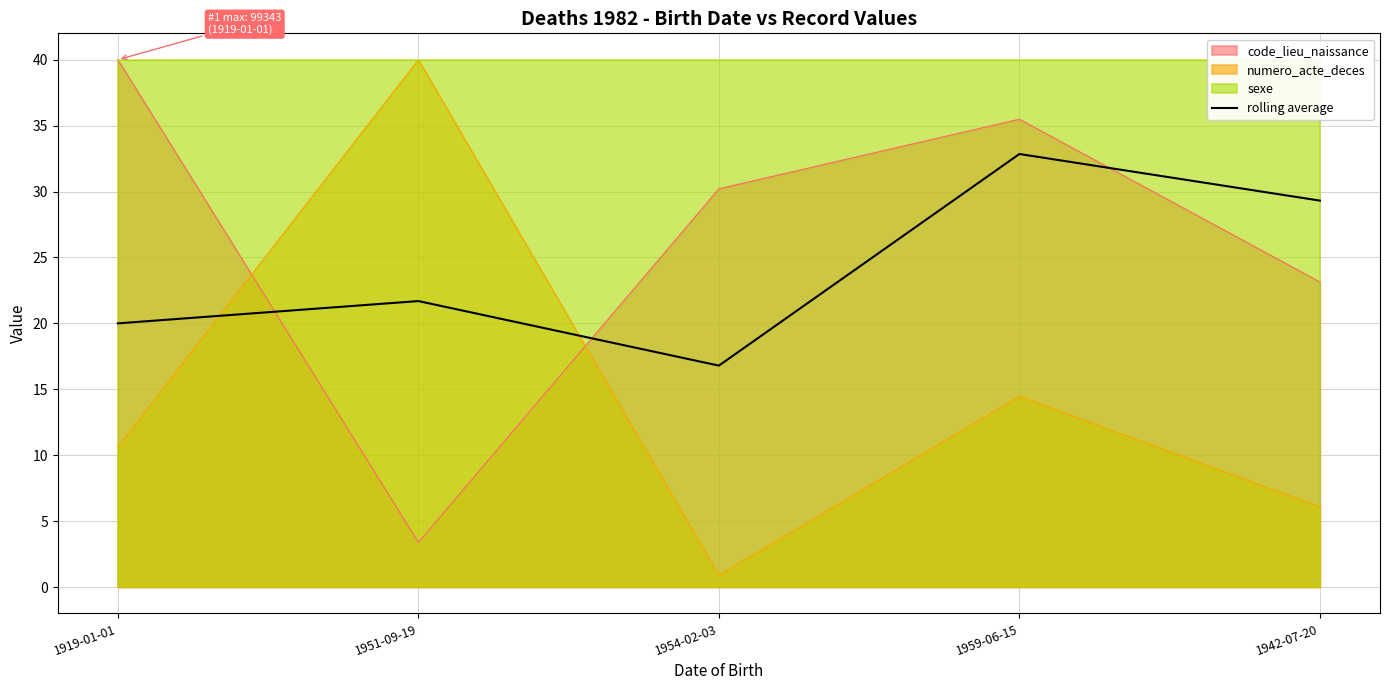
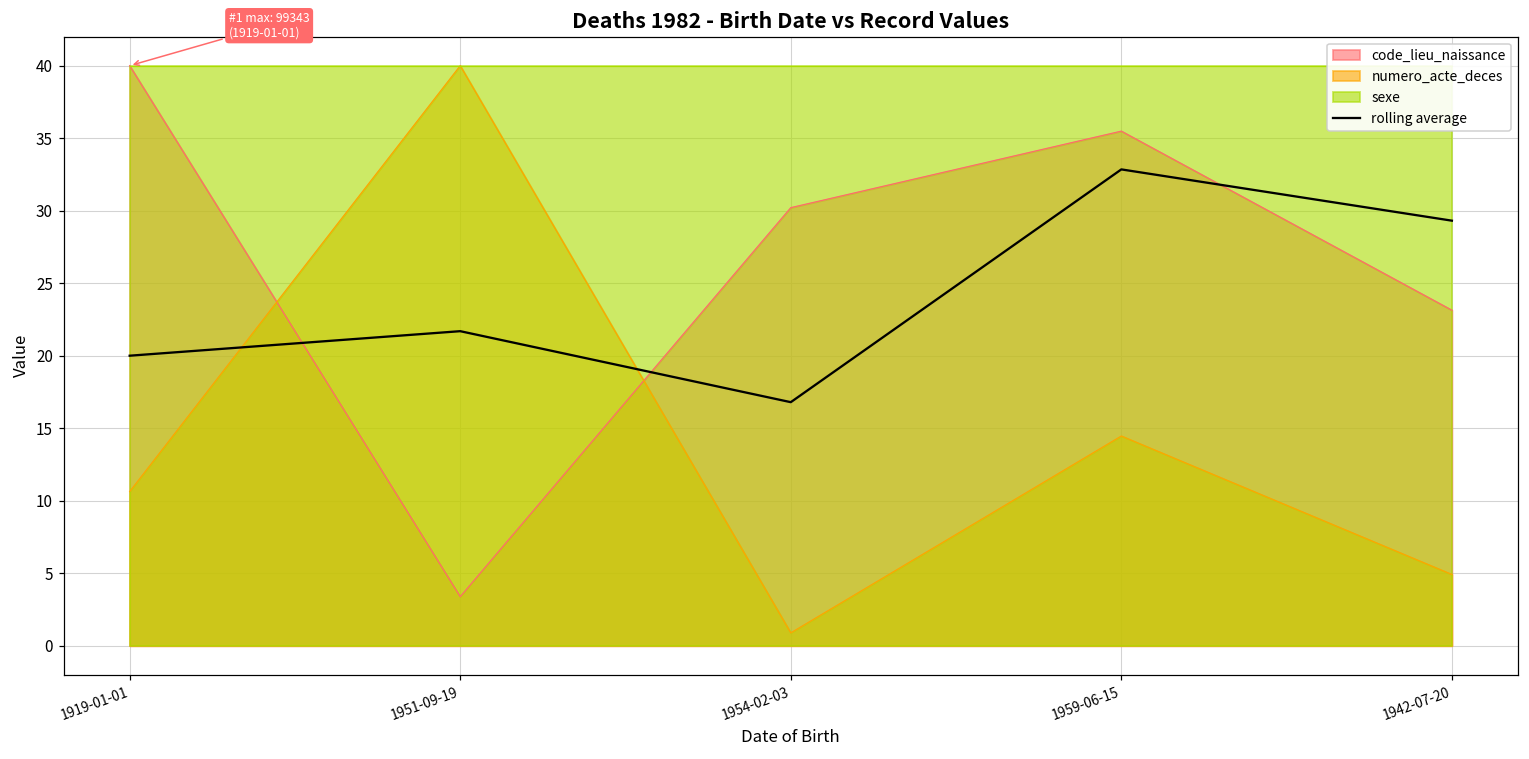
numero_acte_deces, 1942-07-20: 6.1 -> 4.9
